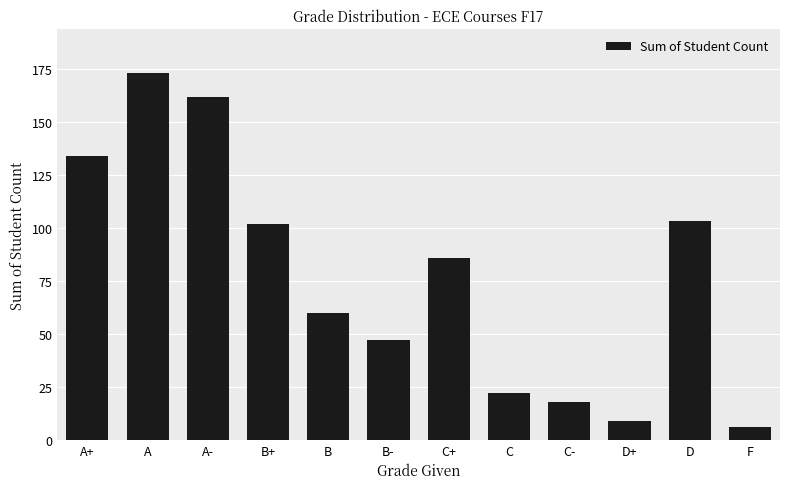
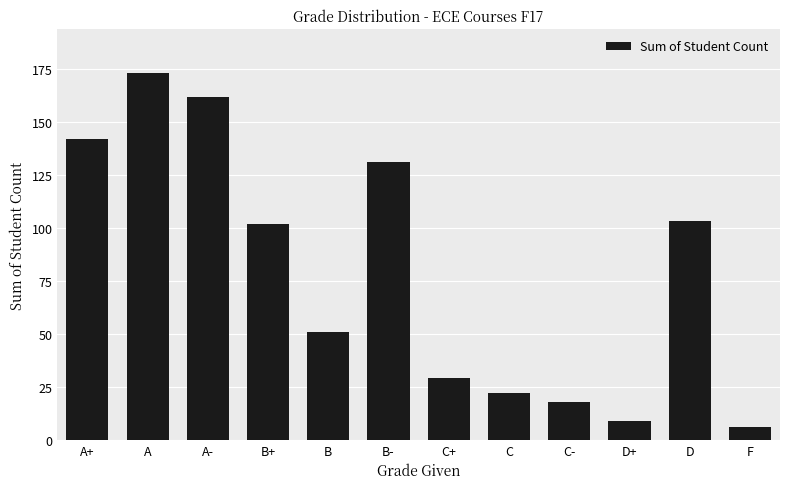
A+: 134 -> 142
B: 60 -> 51
B-: 47 -> 131
C+: 86 -> 29
